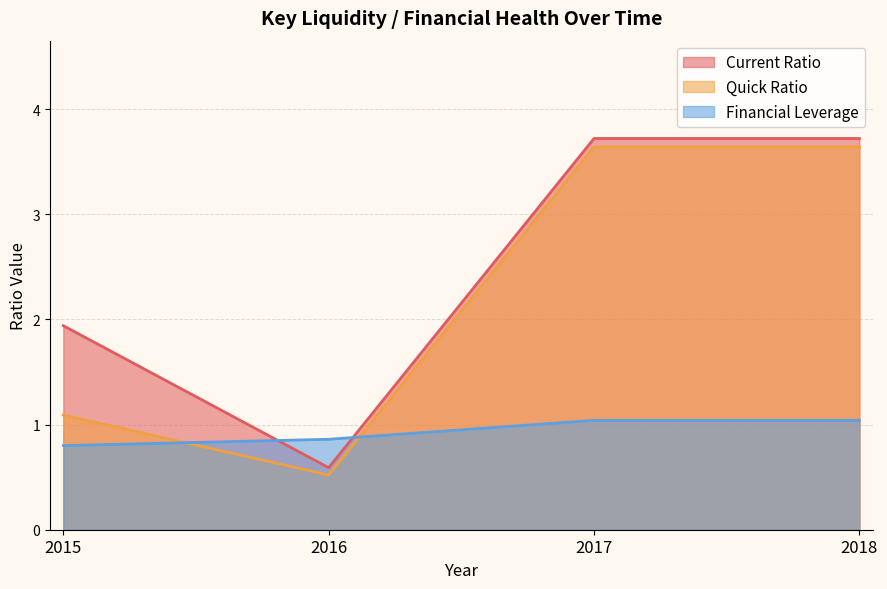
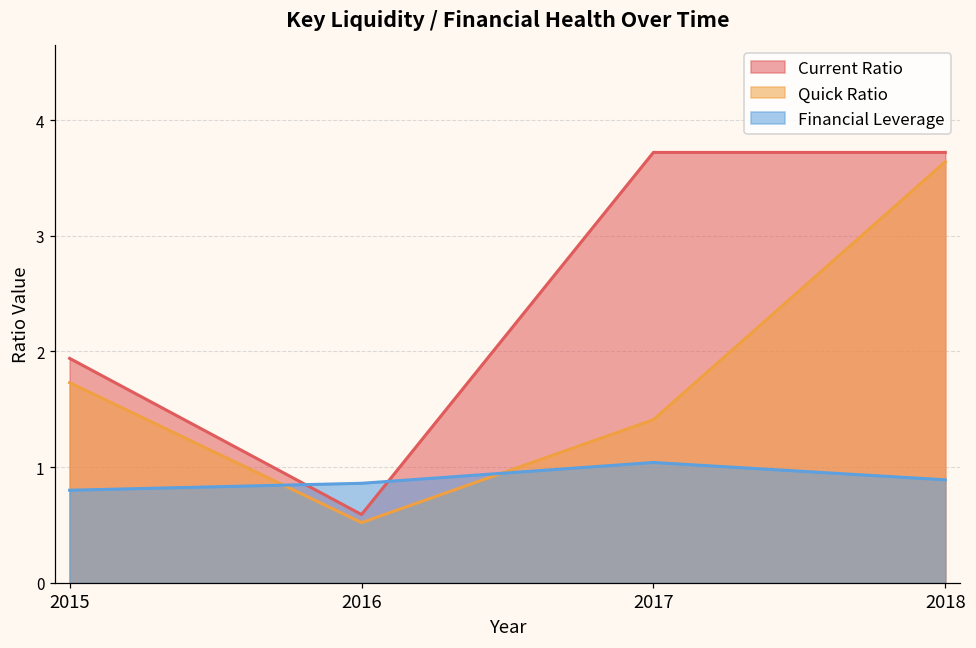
Quick Ratio, 2015: 1.09 -> 1.73
Quick Ratio, 2017: 3.64 -> 1.41
Financial Leverage, 2018: 1.04 -> 0.89
